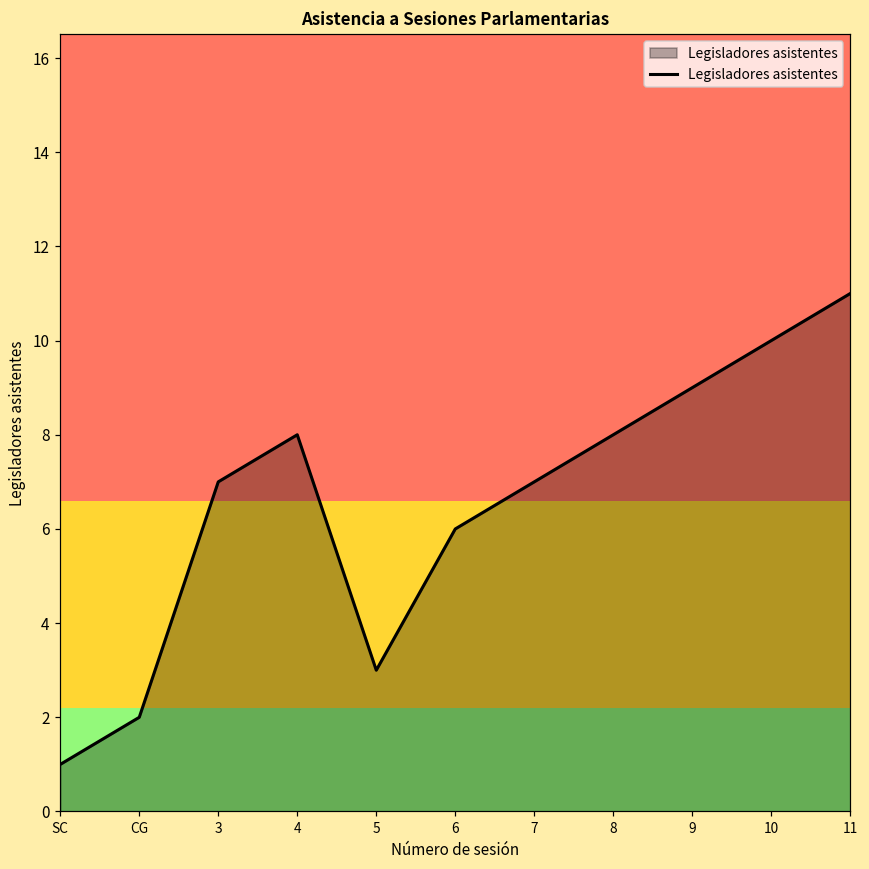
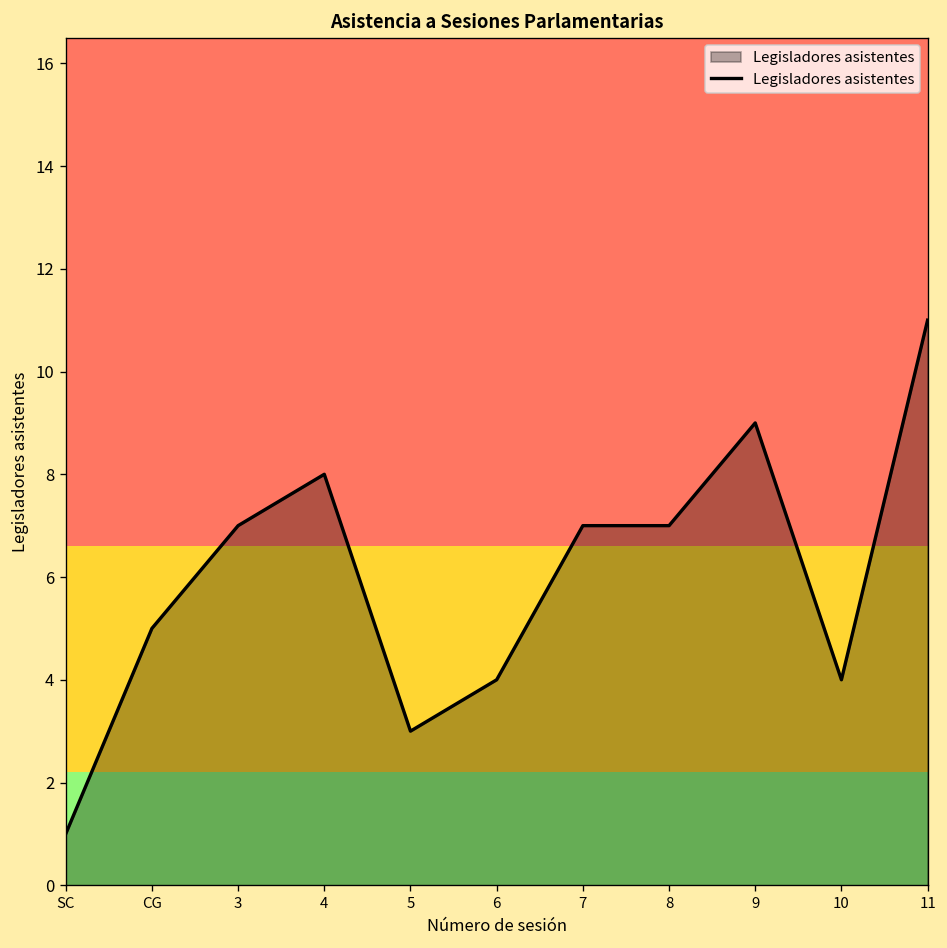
CG: 2 -> 5
6: 6 -> 4
8: 8 -> 7
10: 10 -> 4
